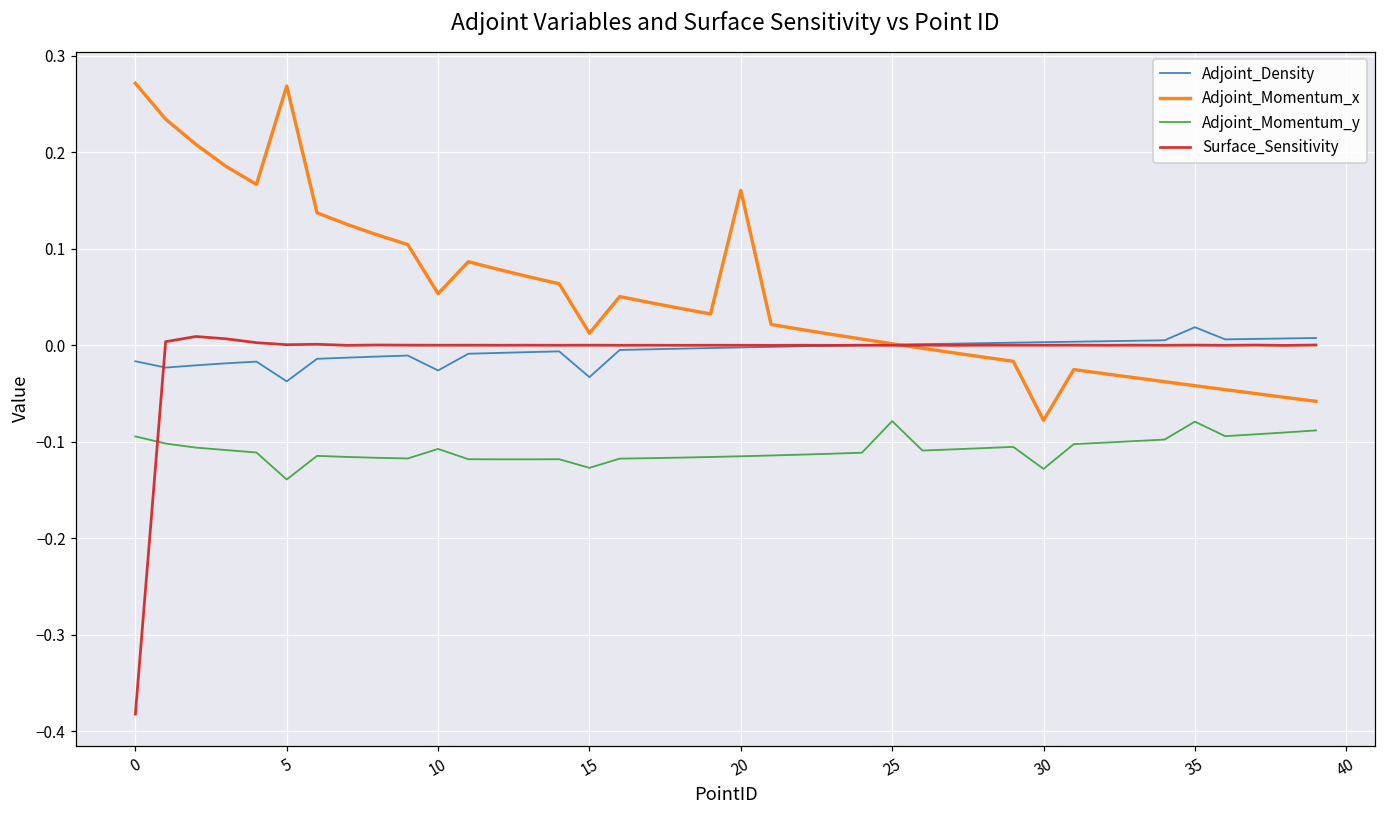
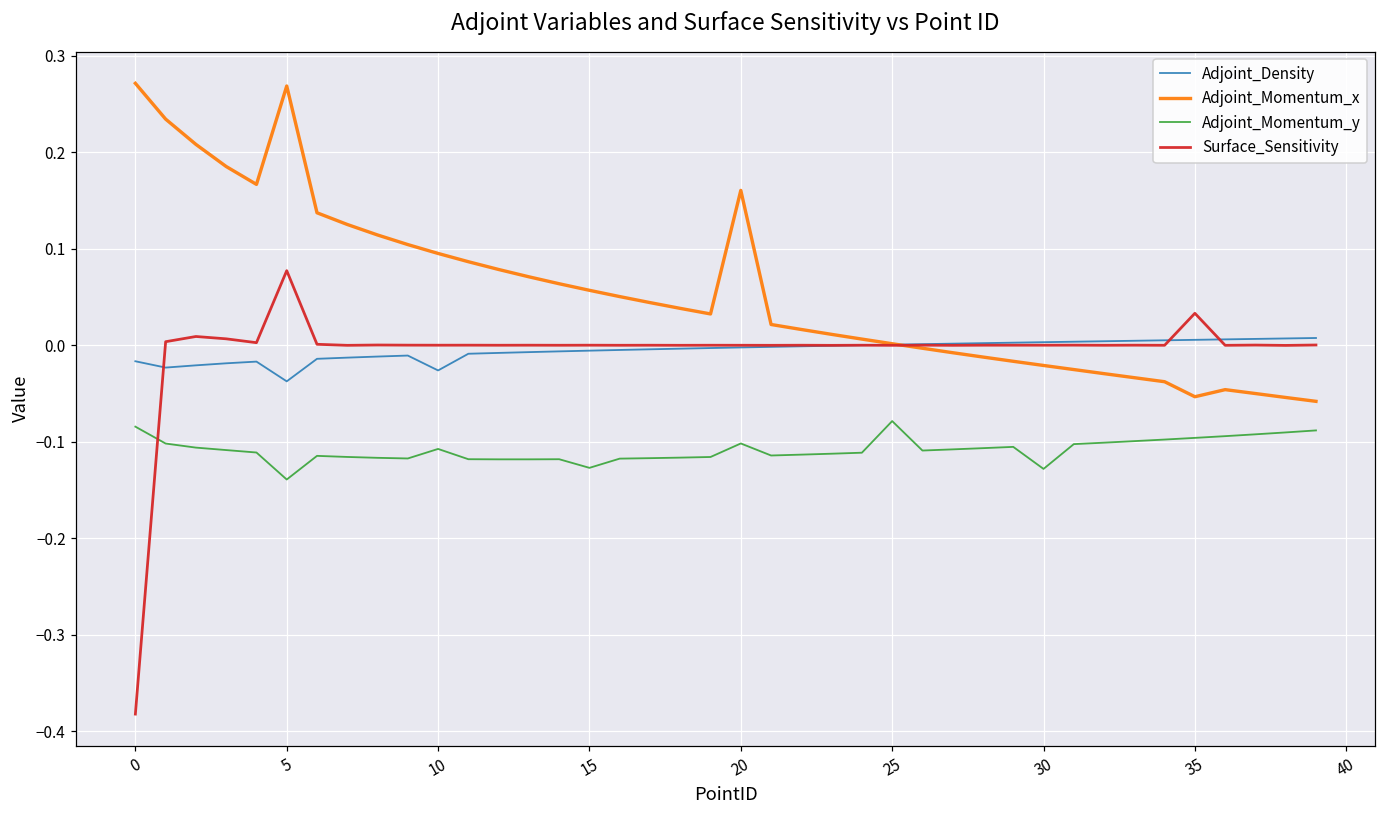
Adjoint_Momentum_y, 0: -0.09 -> -0.08
Surface_Sensitivity, 5: 0.00 -> 0.08
Adjoint_Momentum_x, 10: 0.05 -> 0.10
Adjoint_Density, 15: -0.03 -> -0.01
Adjoint_Momentum_x, 15: 0.01 -> 0.06
Adjoint_Momentum_y, 20: -0.12 -> -0.10
Adjoint_Momentum_x, 30: -0.08 -> -0.02
Adjoint_Density, 35: 0.02 -> 0.01
Adjoint_Momentum_x, 35: -0.04 -> -0.05
Adjoint_Momentum_y, 35: -0.08 -> -0.10
Surface_Sensitivity, 35: 0.00 -> 0.03
